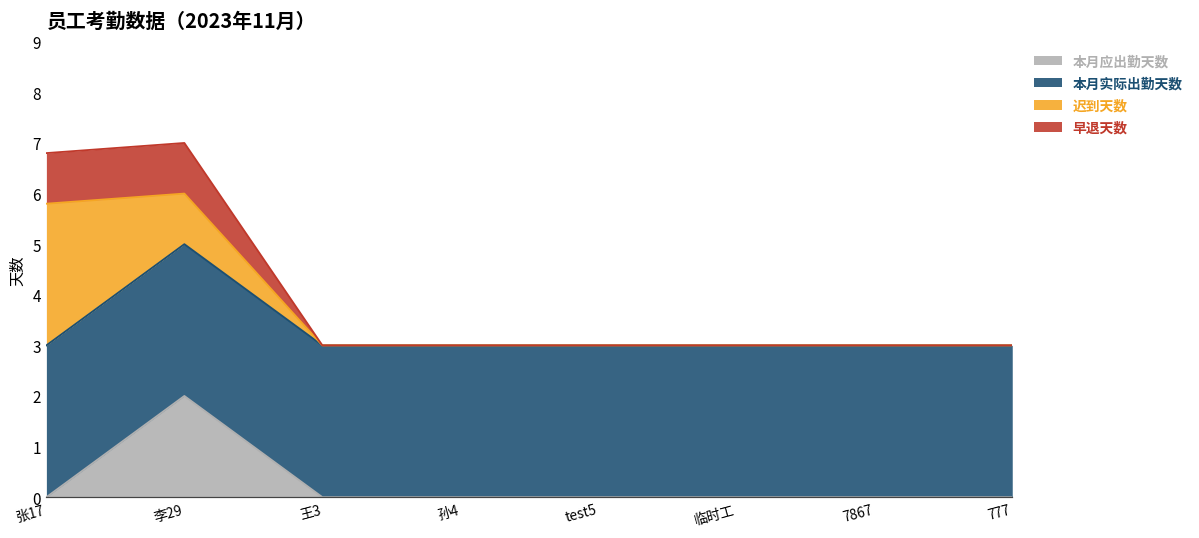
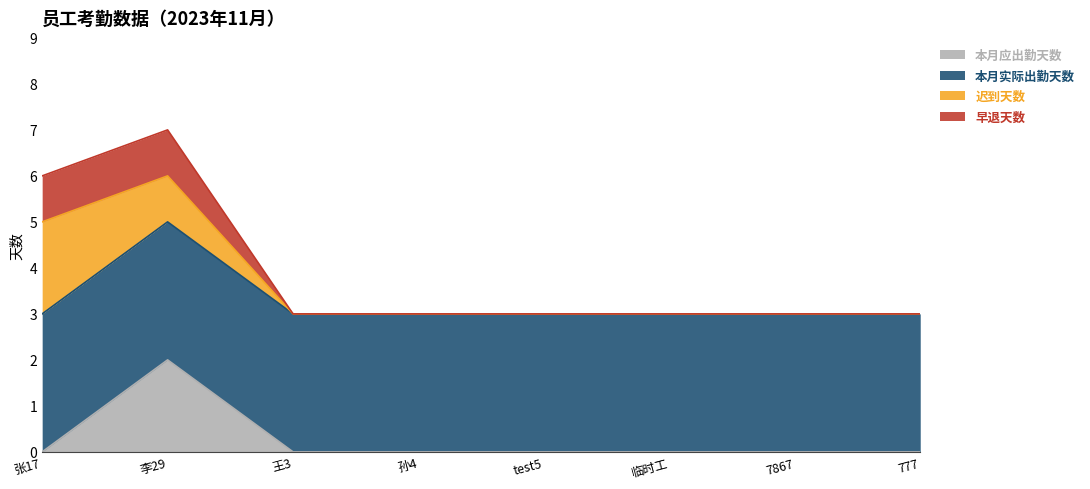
迟到天数, 张17: 2.8 -> 2.0
